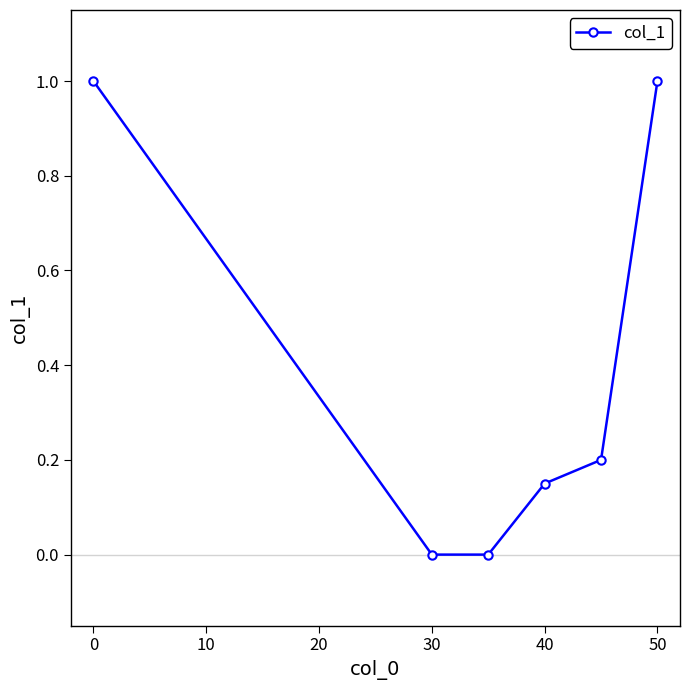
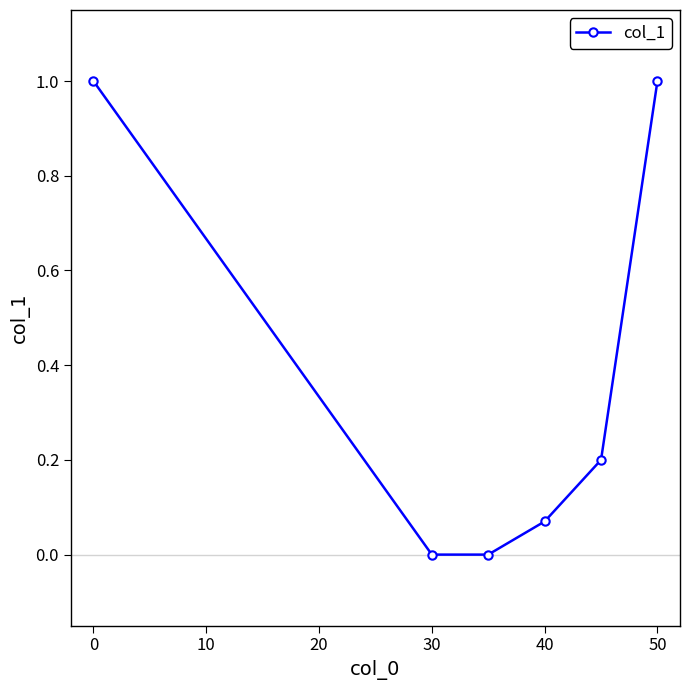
40: 0.15 -> 0.07
